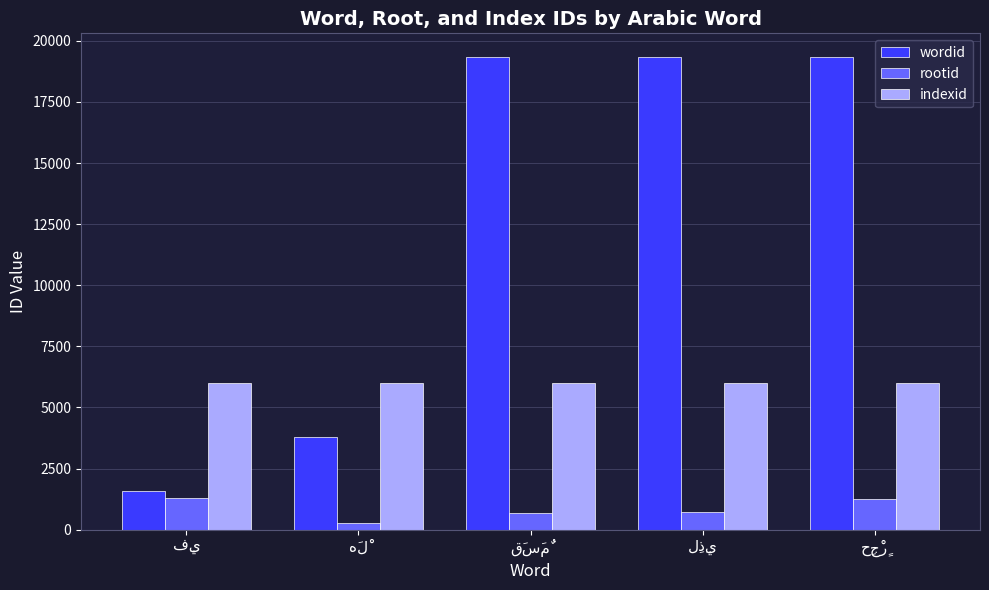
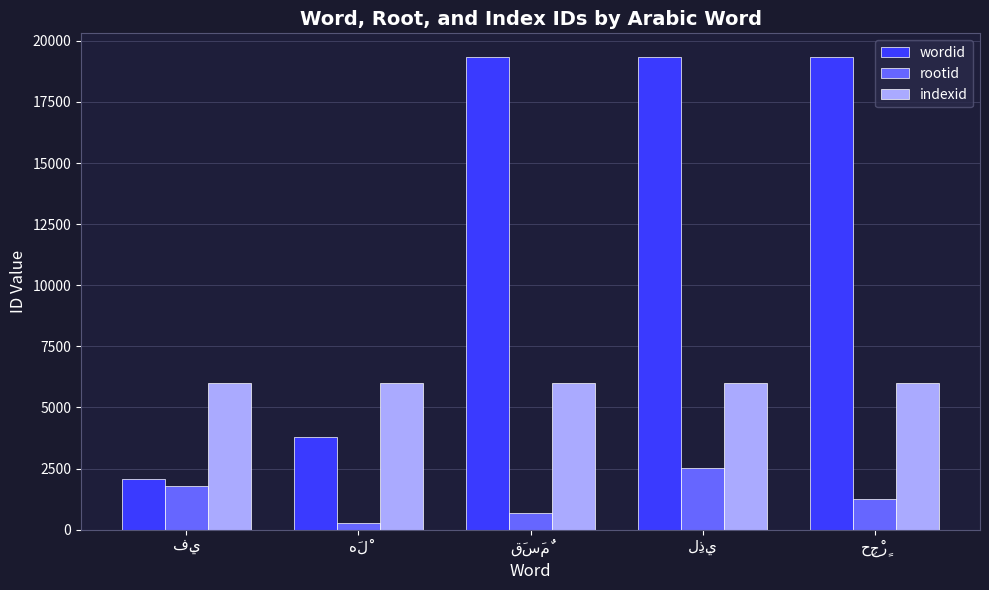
wordid, فِي: 1600 -> 2100
rootid, فِي: 1300 -> 1800
rootid, لِذِي: 700 -> 2500
